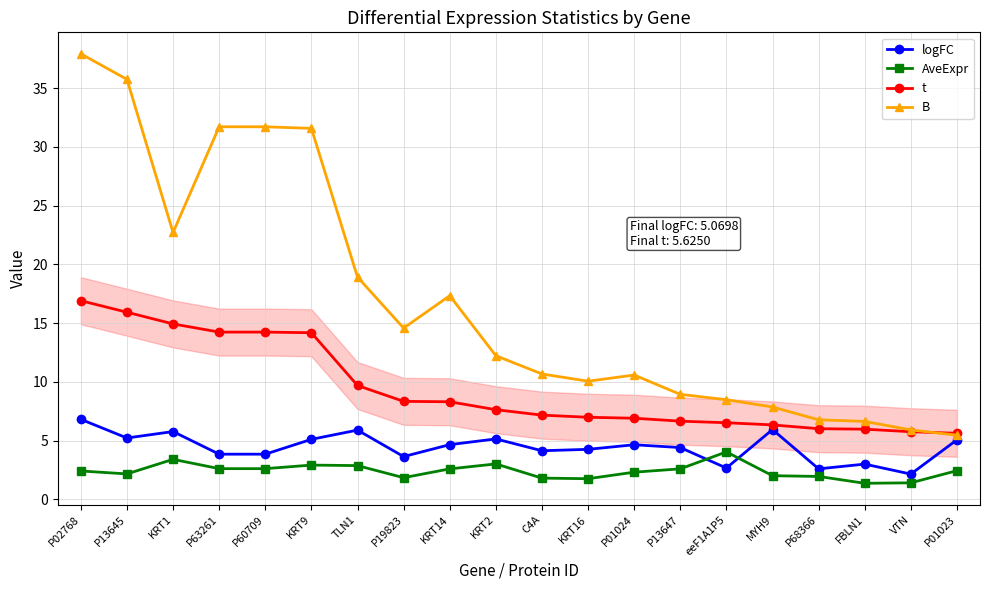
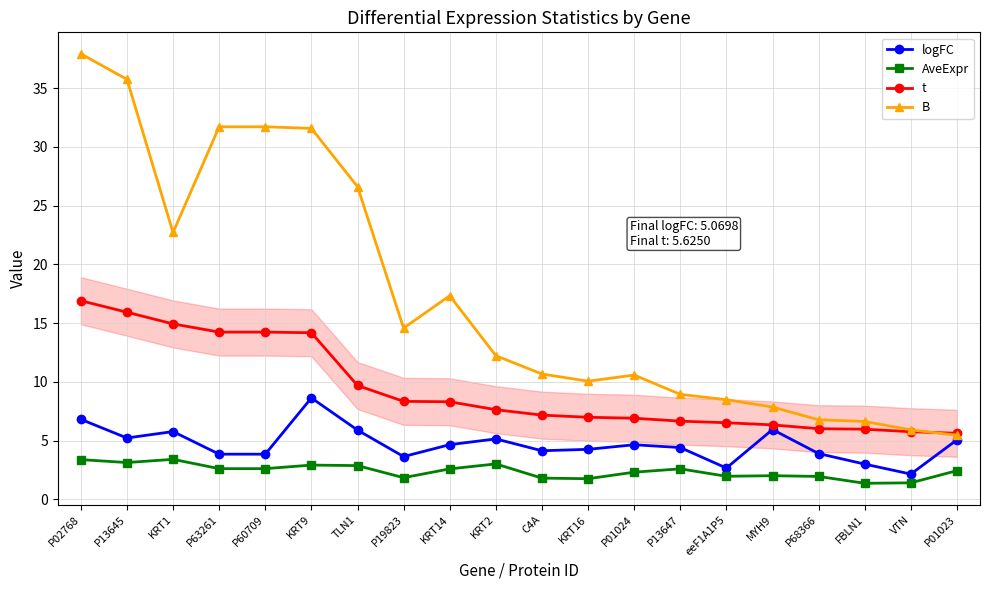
AveExpr, P02768: 2.4 -> 3.4
AveExpr, P13645: 2.2 -> 3.1
logFC, KRT9: 5.1 -> 8.6
B, TLN1: 18.9 -> 26.6
AveExpr, eeF1A1P5: 4.0 -> 2.0
logFC, P68366: 2.6 -> 3.9
